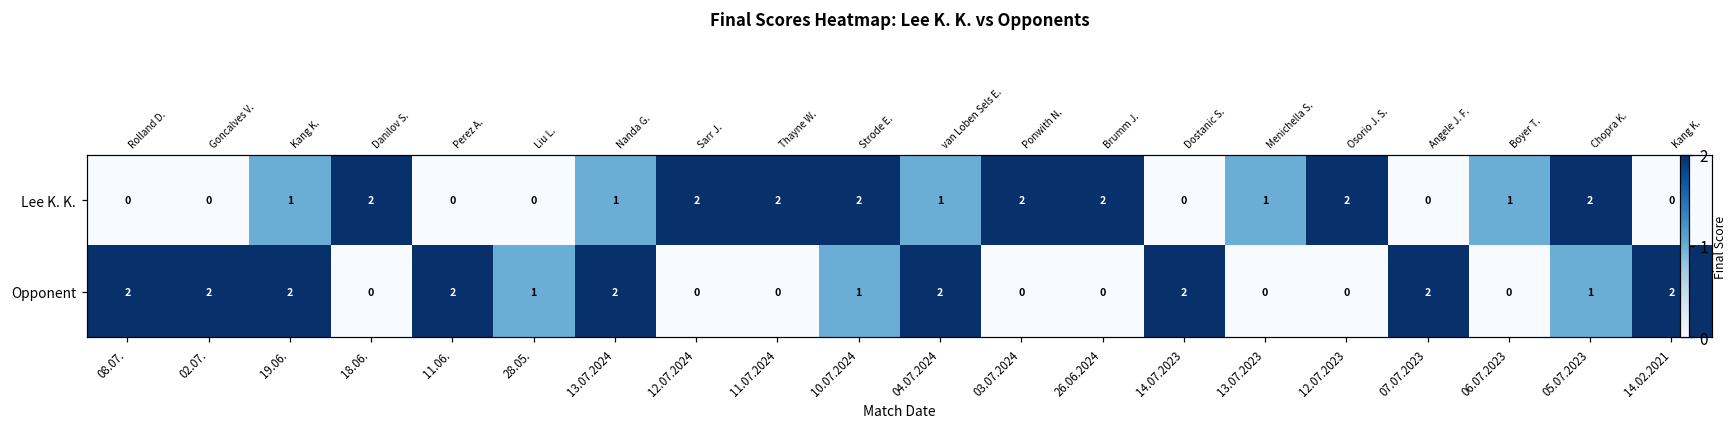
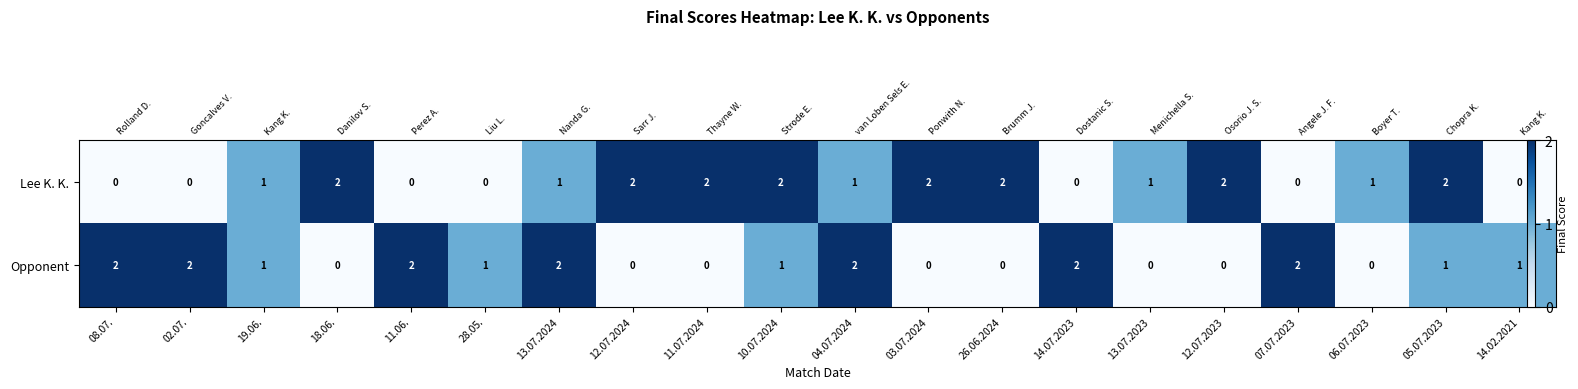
Opponent, 19.06.: 2 -> 1
Opponent, 14.02.2021: 2 -> 1
